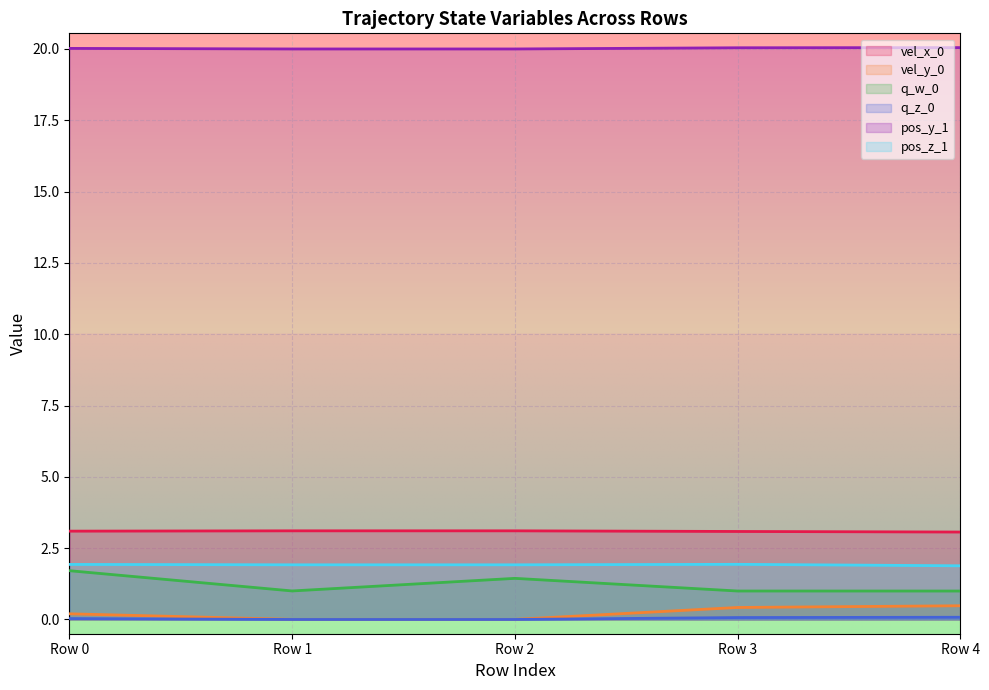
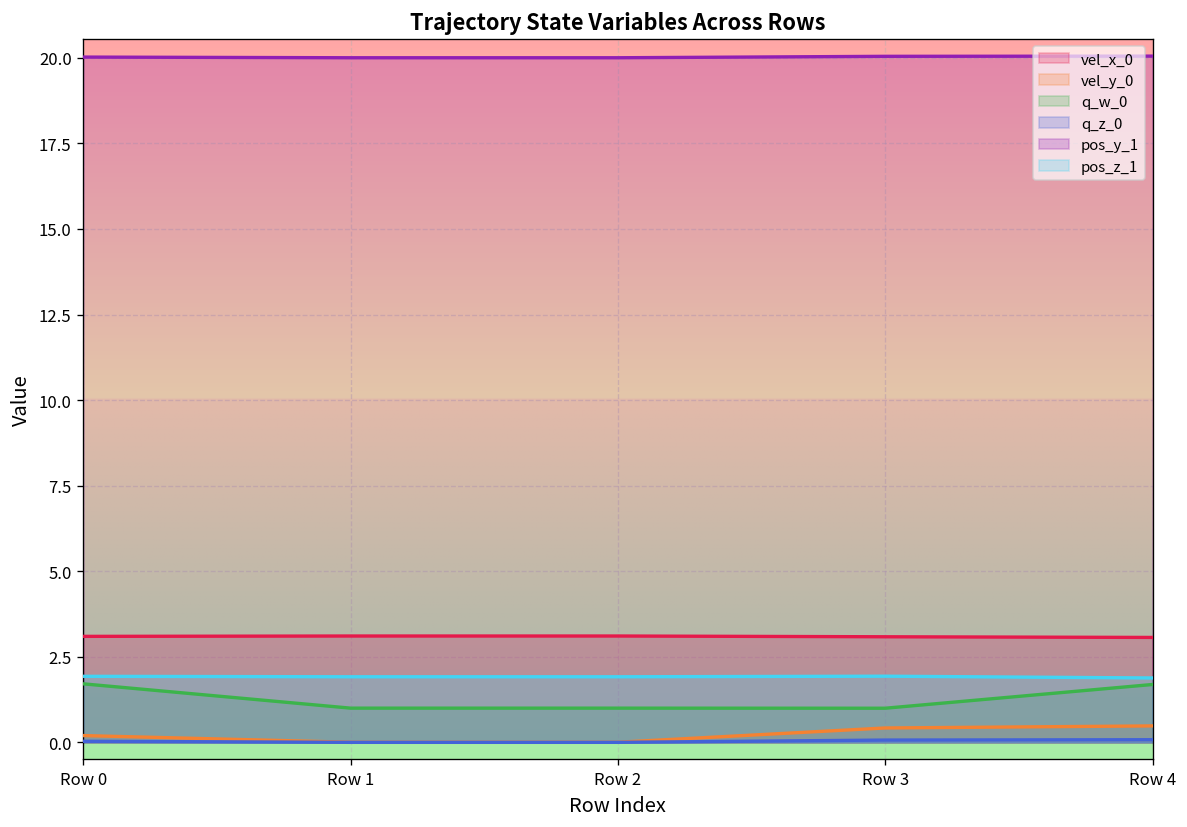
q_w_0, Row 2: 1.4 -> 1.0
q_w_0, Row 4: 1.0 -> 1.7
